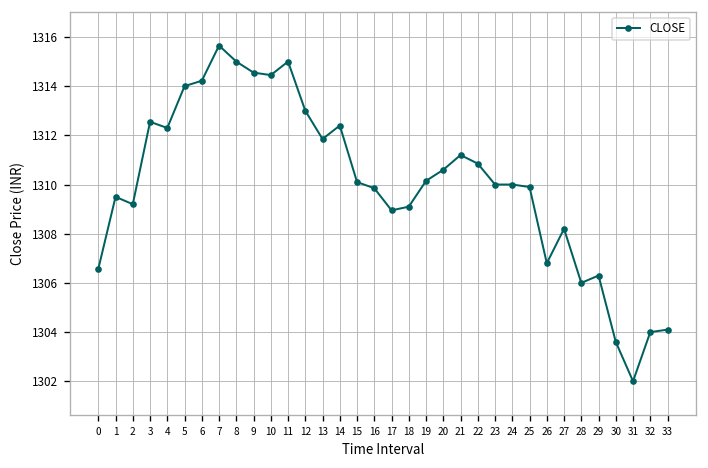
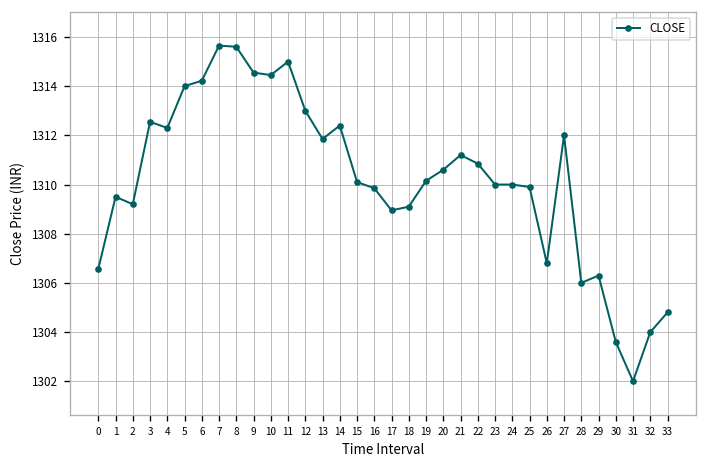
8: 1315.0 -> 1315.6
27: 1308.2 -> 1312.0
33: 1304.1 -> 1304.8
